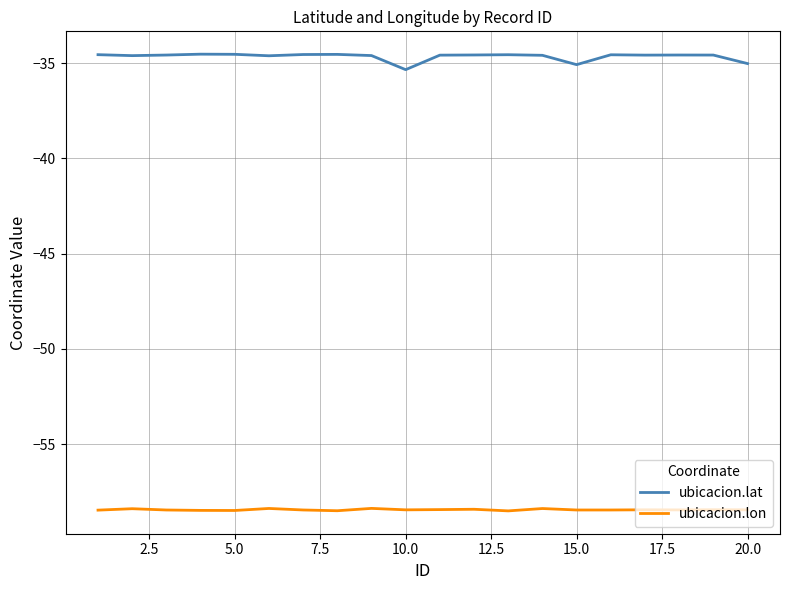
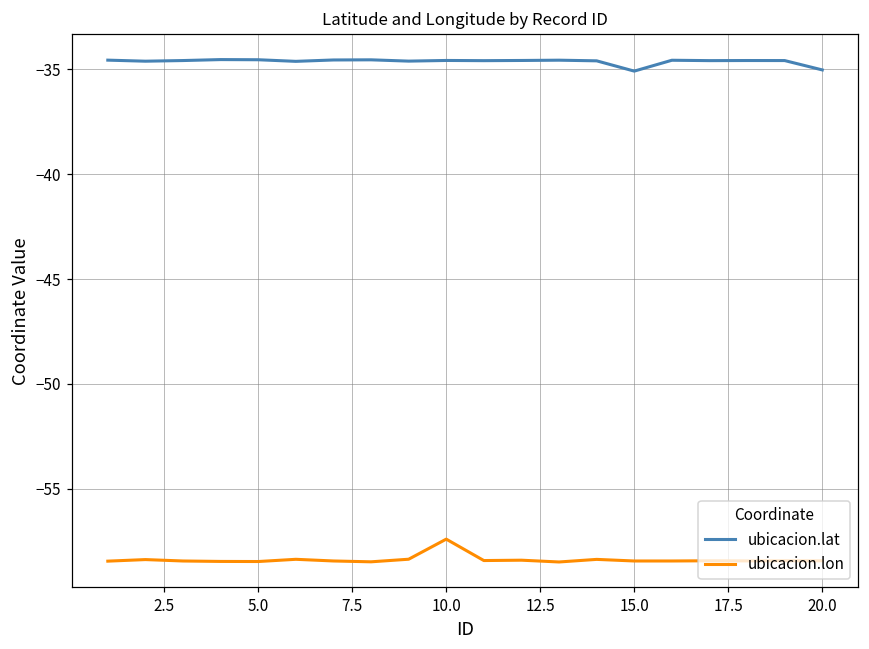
ubicacion.lat, 10.0: -35.3 -> -34.6
ubicacion.lon, 10.0: -58.4 -> -57.4
